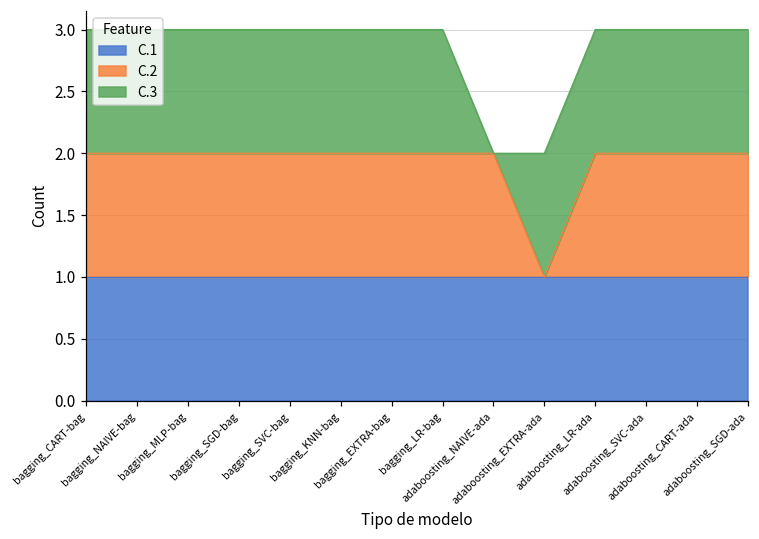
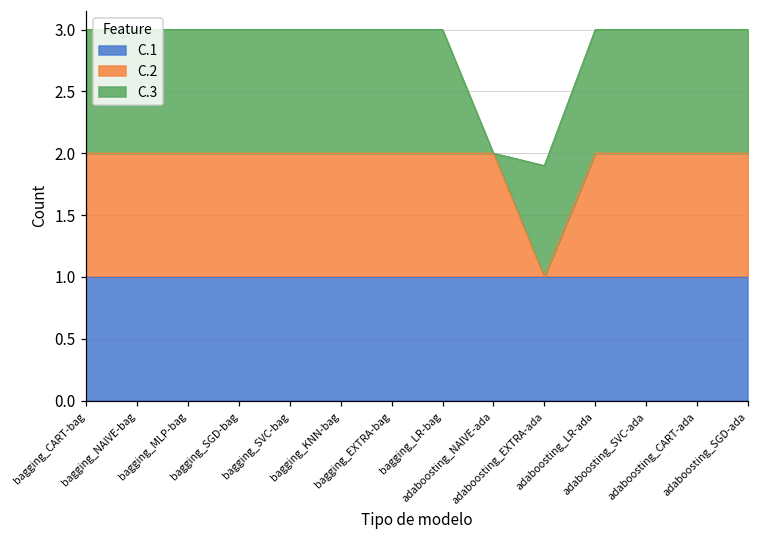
C.3, adaboosting_EXTRA-ada: 1.0 -> 0.9
